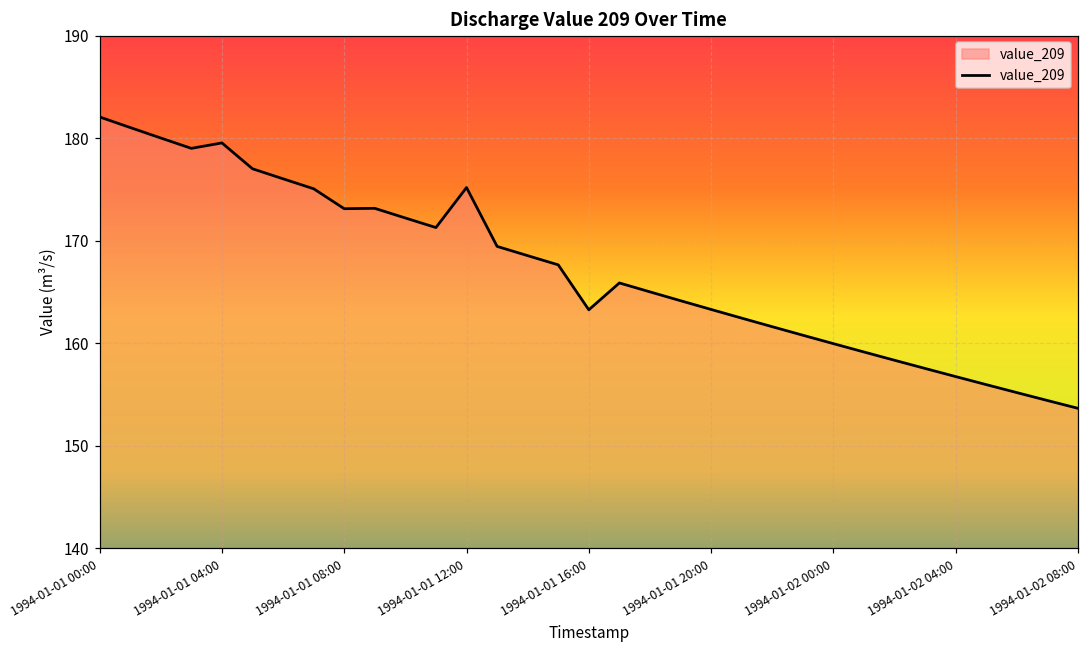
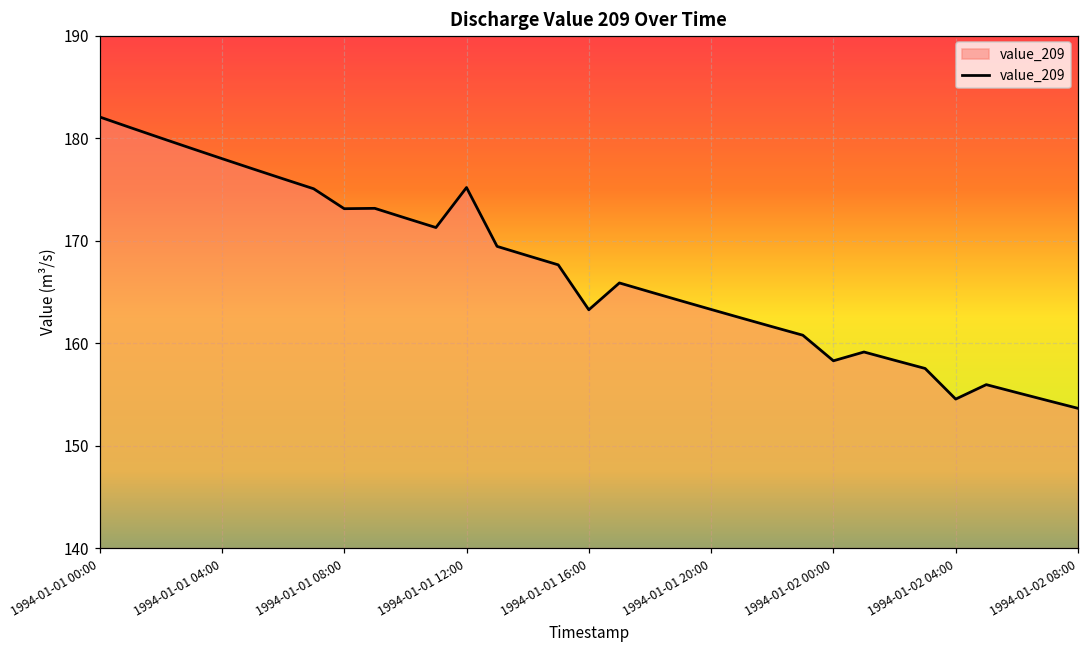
1994-01-01 04:00: 180 -> 178
1994-01-02 00:00: 160 -> 158
1994-01-02 04:00: 157 -> 155
